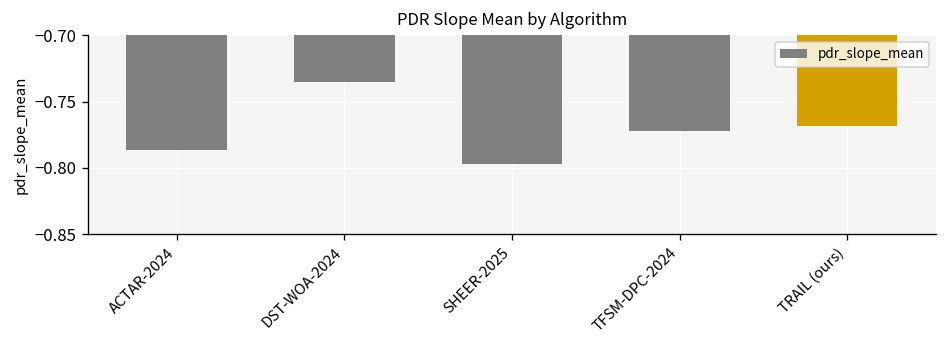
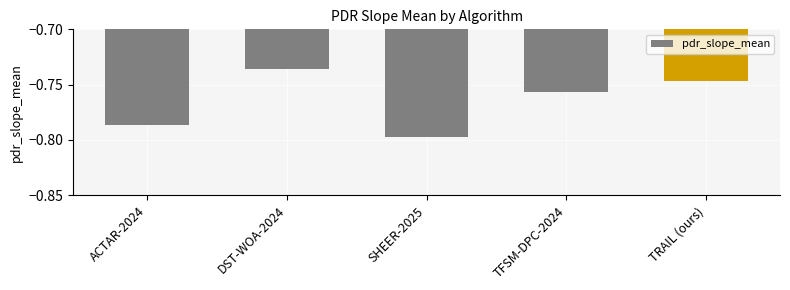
TFSM-DPC-2024: -0.772 -> -0.757
TRAIL (ours): -0.769 -> -0.747
